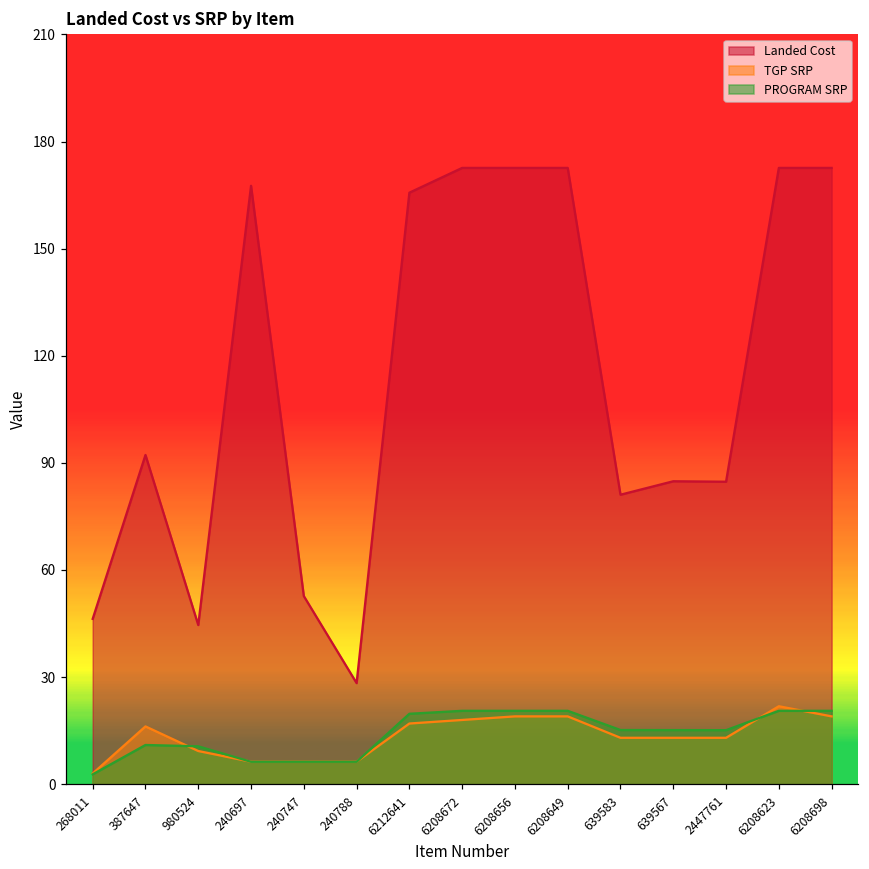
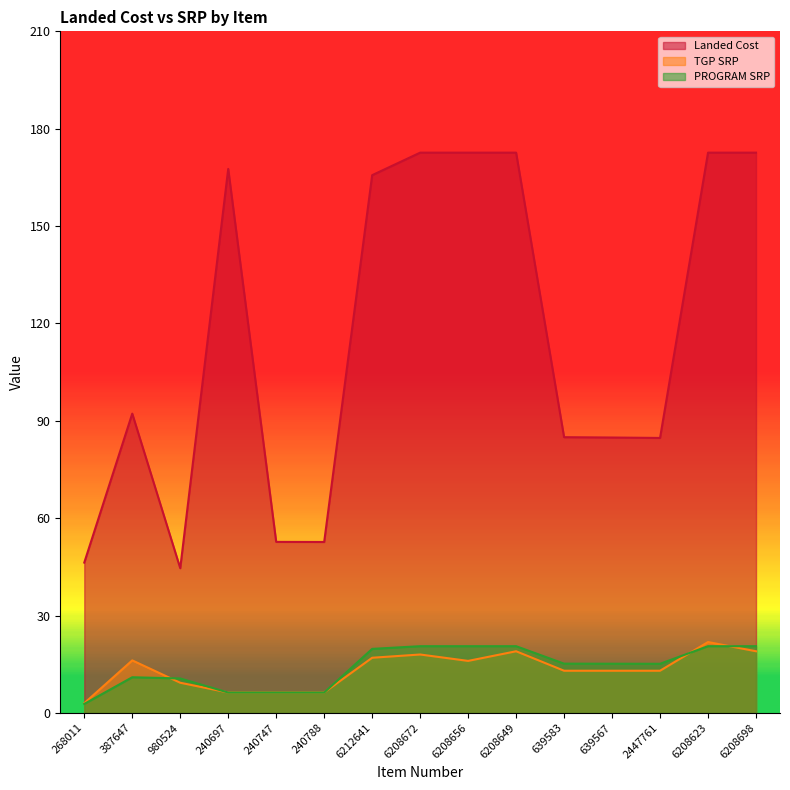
Landed Cost, 240788: 28 -> 53
TGP SRP, 6208656: 19 -> 16
Landed Cost, 639583: 81 -> 85
